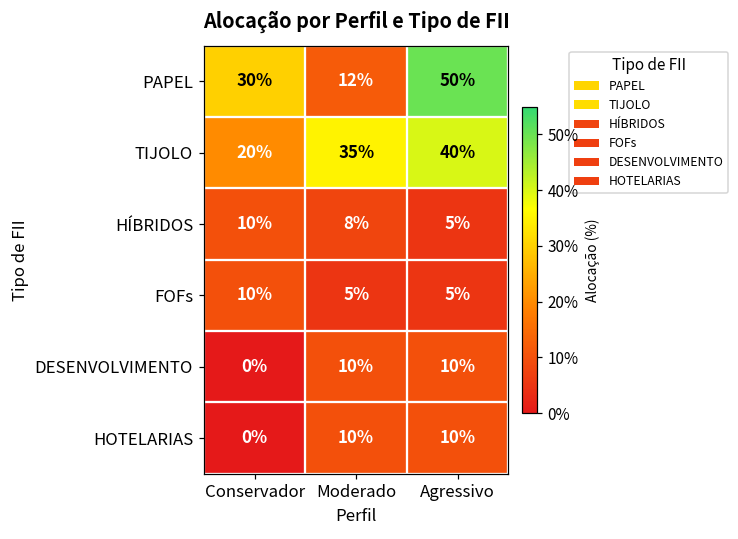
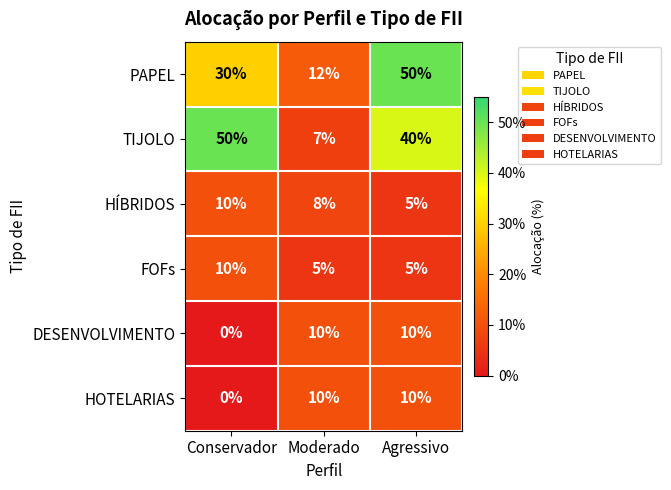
TIJOLO, Conservador: 20% -> 50%
TIJOLO, Moderado: 35% -> 7%
